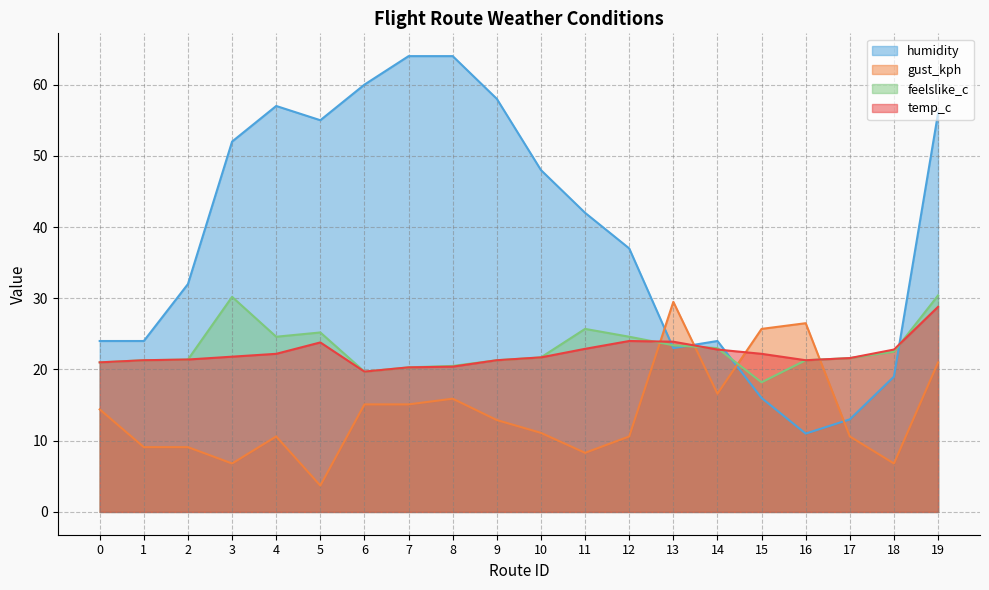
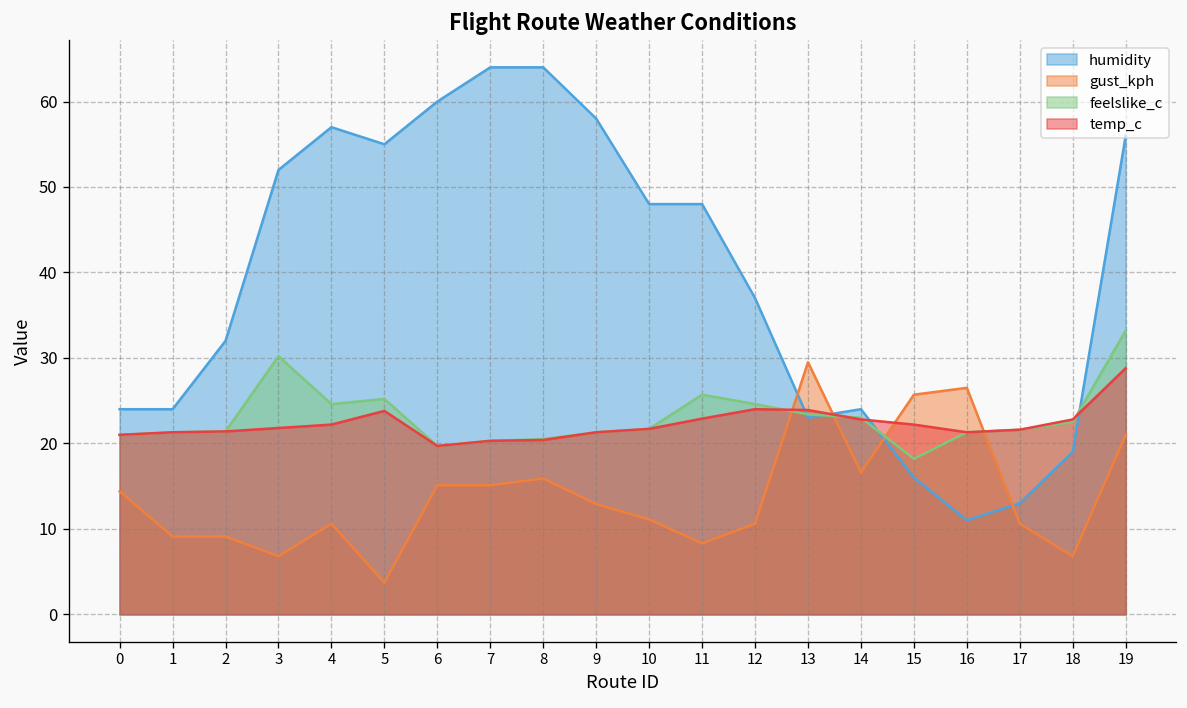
humidity, 11: 42 -> 48
feelslike_c, 19: 30 -> 33
